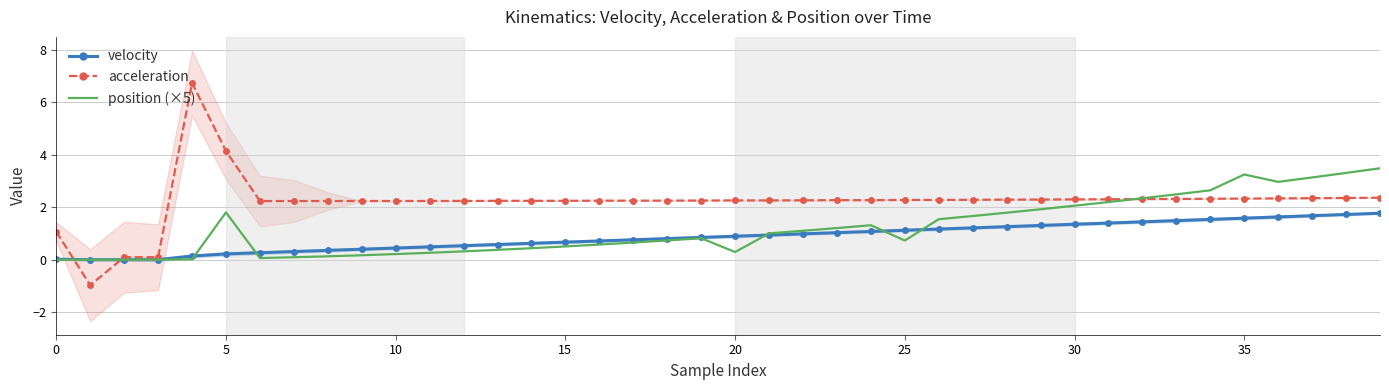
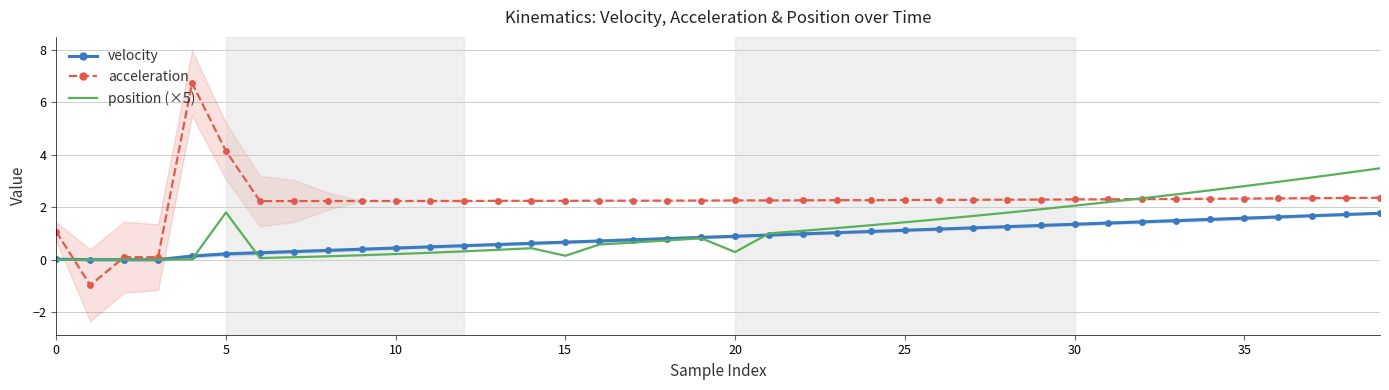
position (×5), 15: 0.5 -> 0.2
position (×5), 25: 0.7 -> 1.4
position (×5), 35: 3.2 -> 2.8
